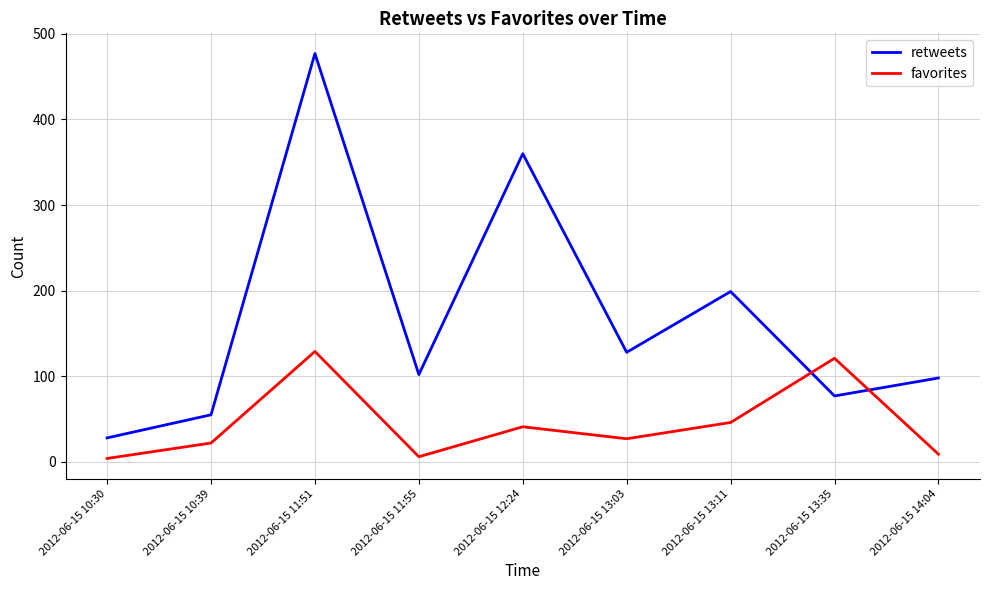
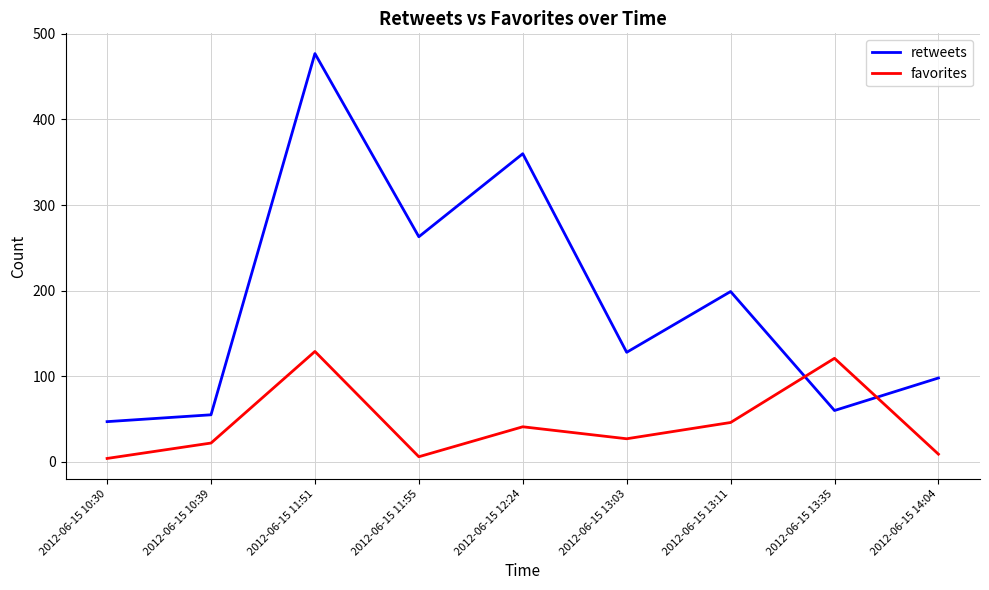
retweets, 2012-06-15 10:30: 30 -> 50
retweets, 2012-06-15 11:55: 100 -> 260
retweets, 2012-06-15 13:35: 80 -> 60
